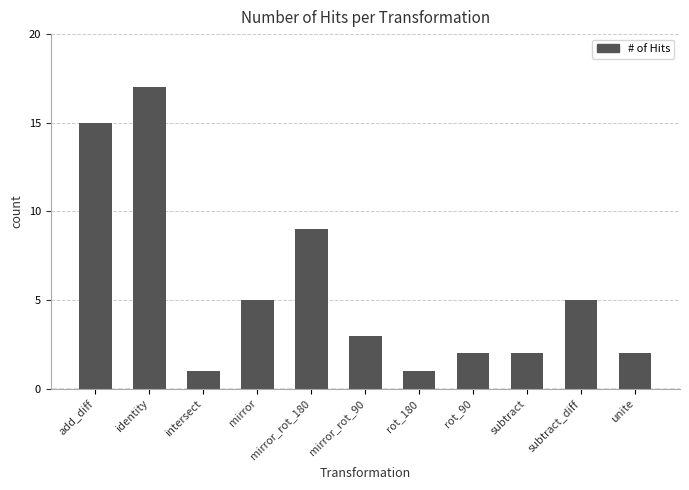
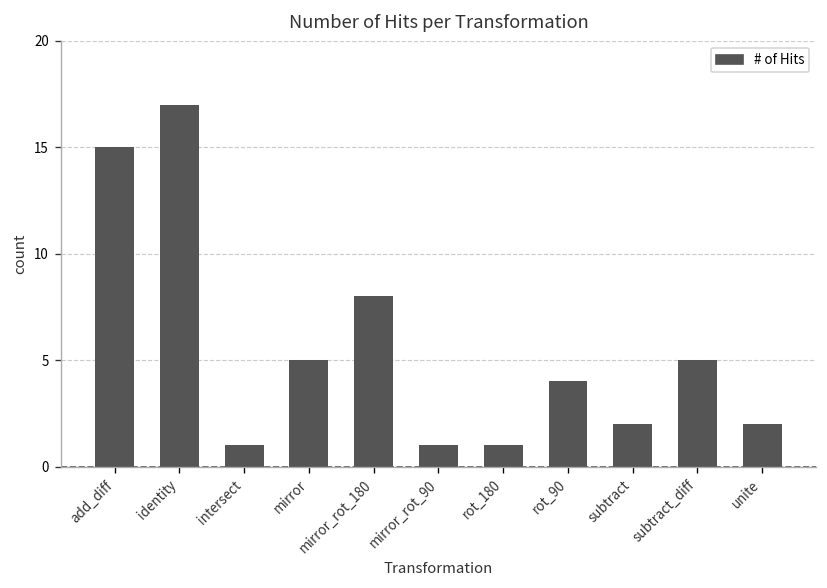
mirror_rot_180: 9 -> 8
mirror_rot_90: 3 -> 1
rot_90: 2 -> 4
